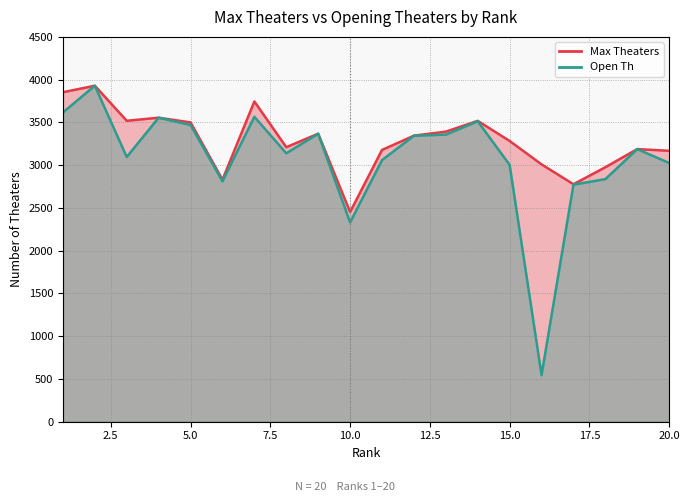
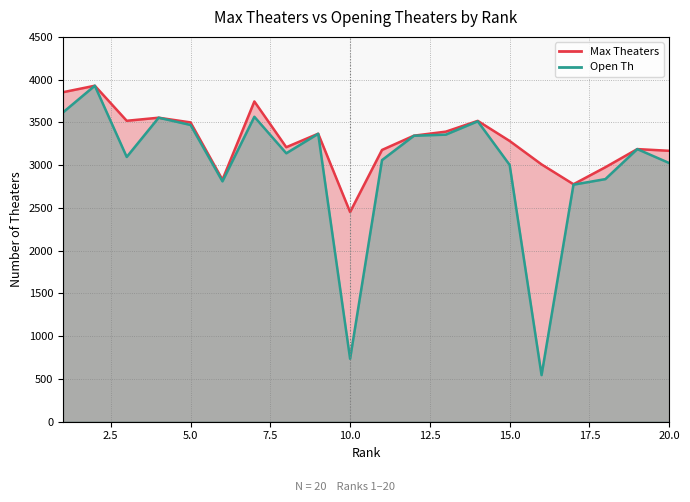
Open Th, 10.0: 2300 -> 700
